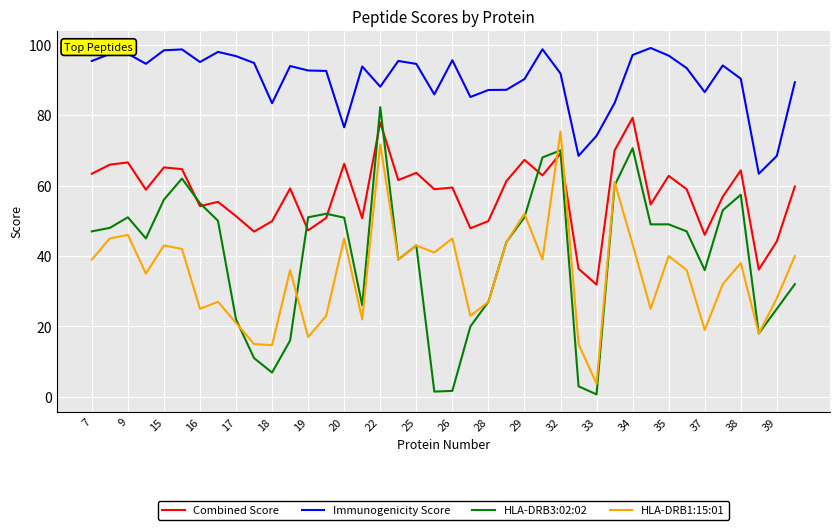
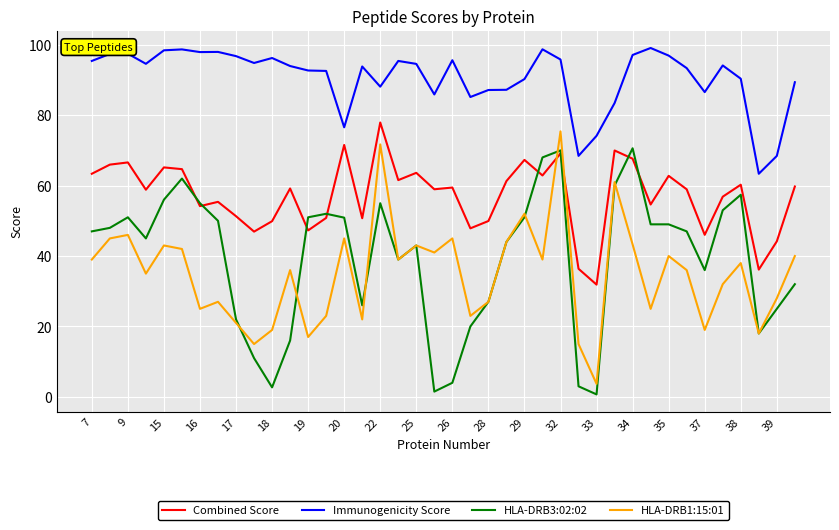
Immunogenicity Score, 16: 95 -> 98
Immunogenicity Score, 18: 83 -> 96
HLA-DRB3:02:02, 18: 7 -> 3
HLA-DRB1:15:01, 18: 15 -> 19
Combined Score, 20: 66 -> 72
HLA-DRB3:02:02, 22: 82 -> 55
HLA-DRB3:02:02, 26: 2 -> 4
Immunogenicity Score, 32: 92 -> 96
Combined Score, 34: 79 -> 68
Combined Score, 38: 64 -> 60
